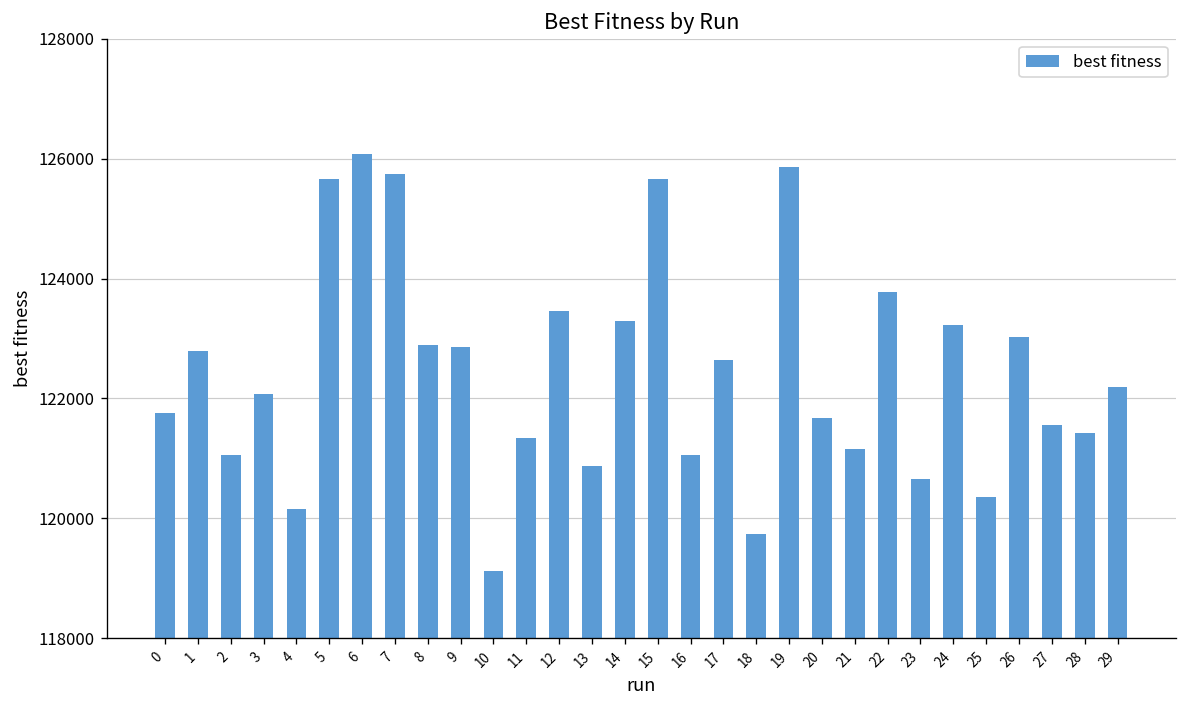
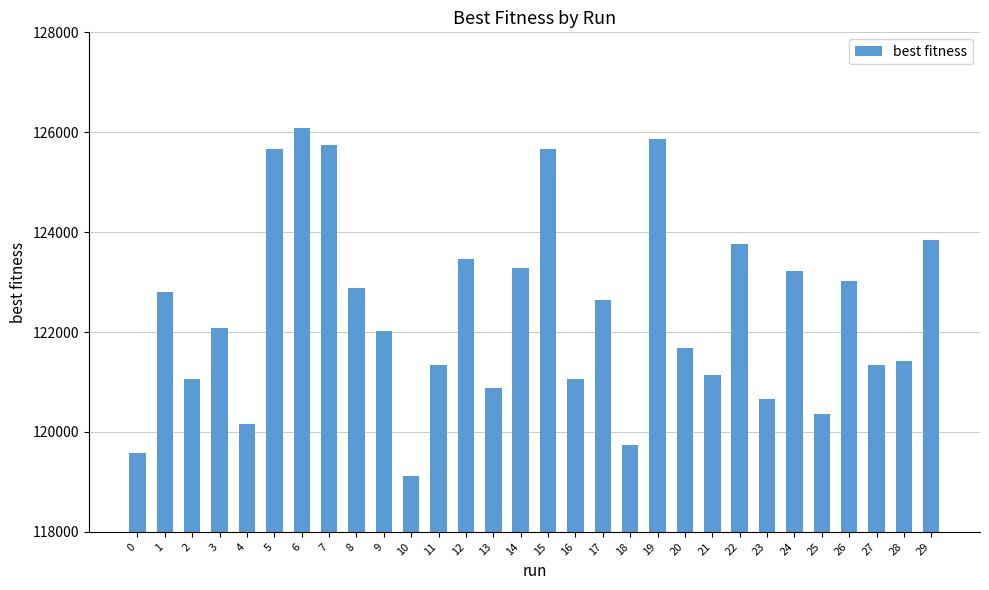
0: 121800 -> 119600
9: 122900 -> 122000
27: 121600 -> 121300
29: 122200 -> 123800
